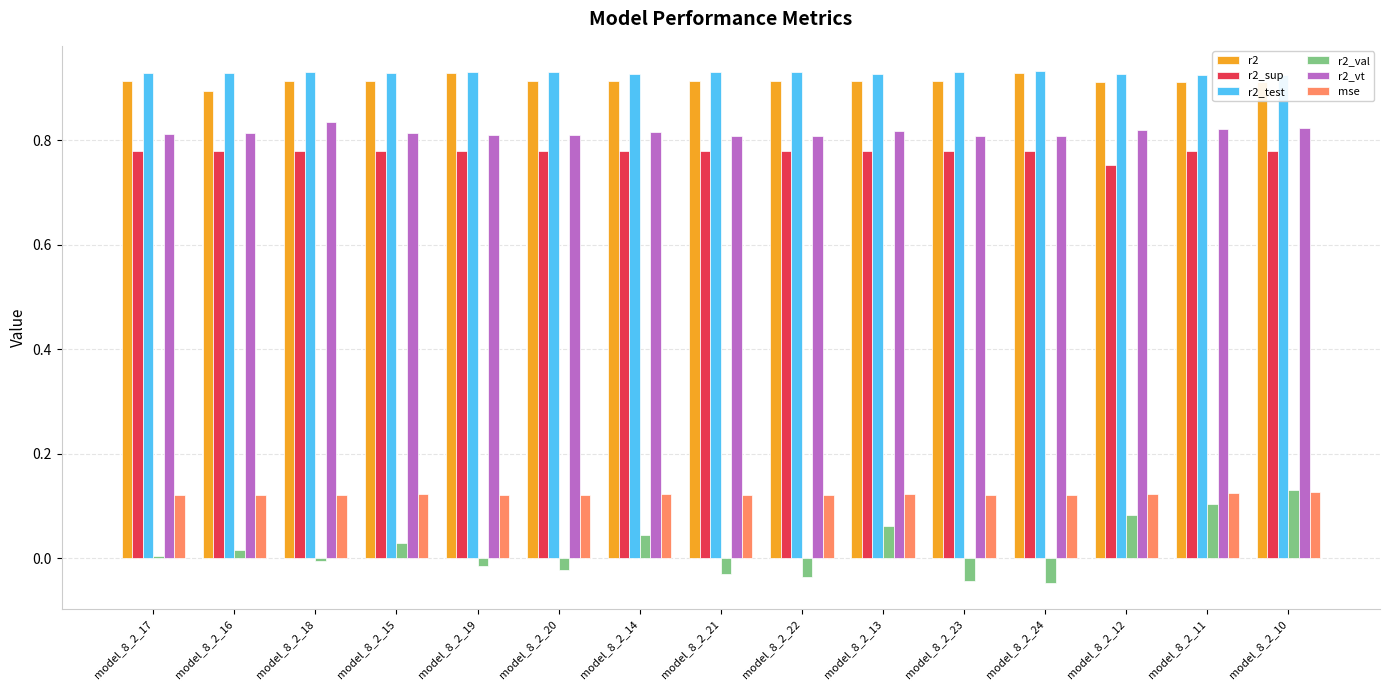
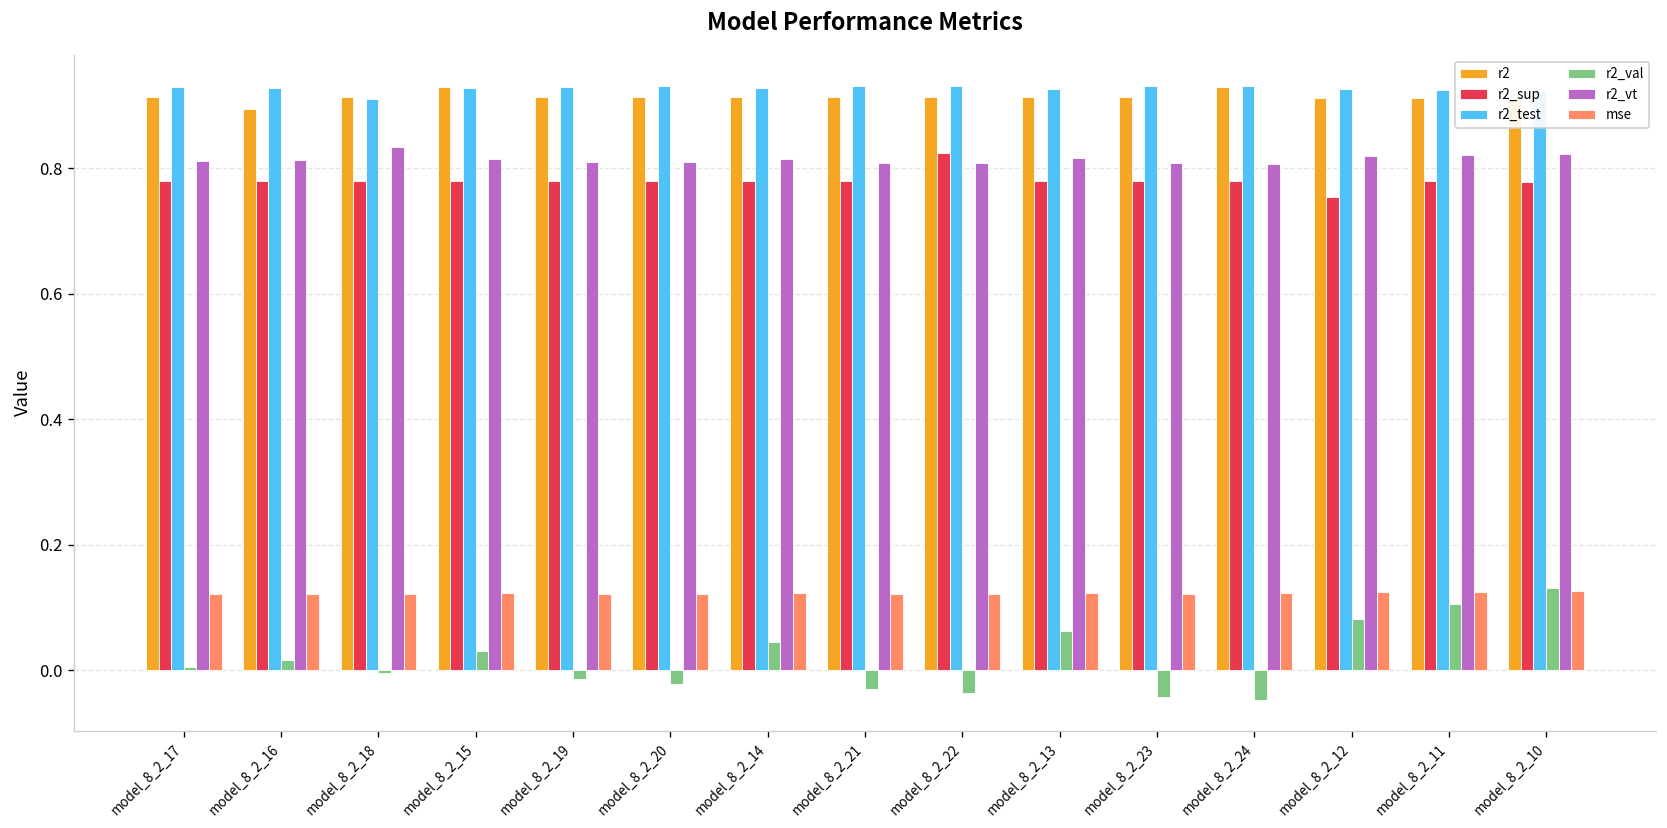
r2_test, model_8_2_18: 0.93 -> 0.91
r2, model_8_2_15: 0.91 -> 0.93
r2, model_8_2_19: 0.93 -> 0.91
r2_sup, model_8_2_22: 0.78 -> 0.82
